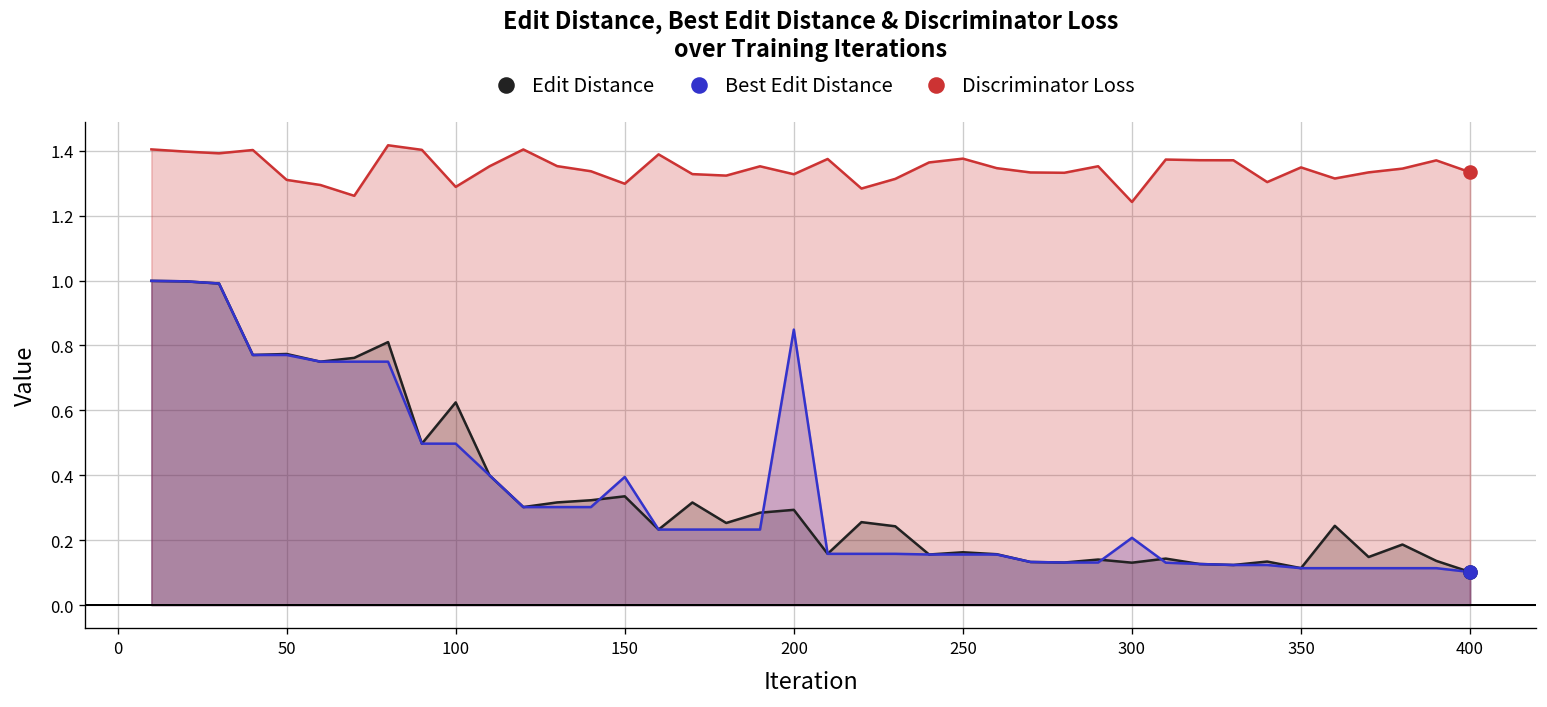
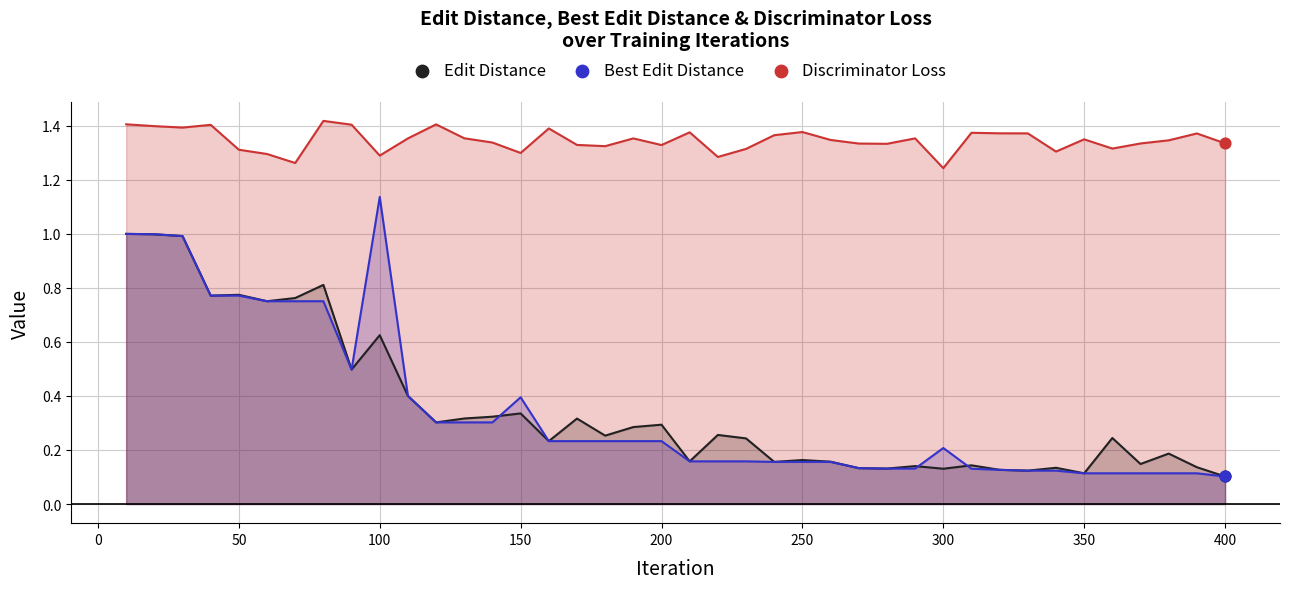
Best Edit Distance, 100: 0.50 -> 1.14
Best Edit Distance, 200: 0.85 -> 0.23
